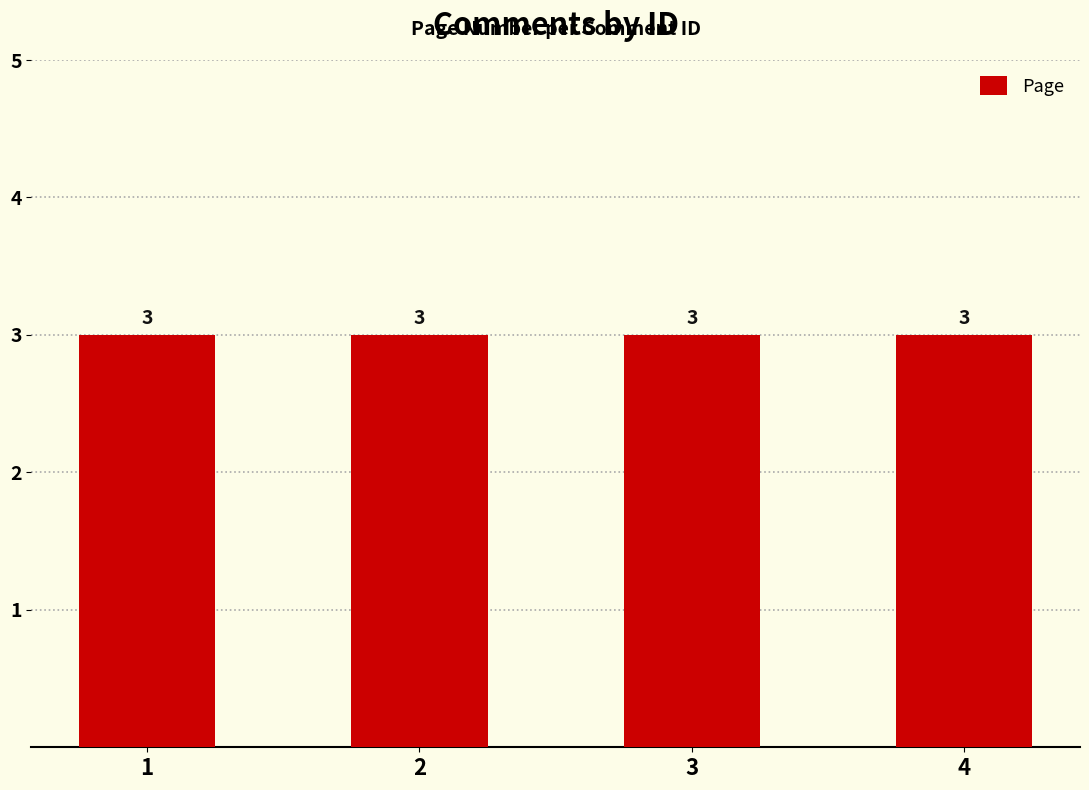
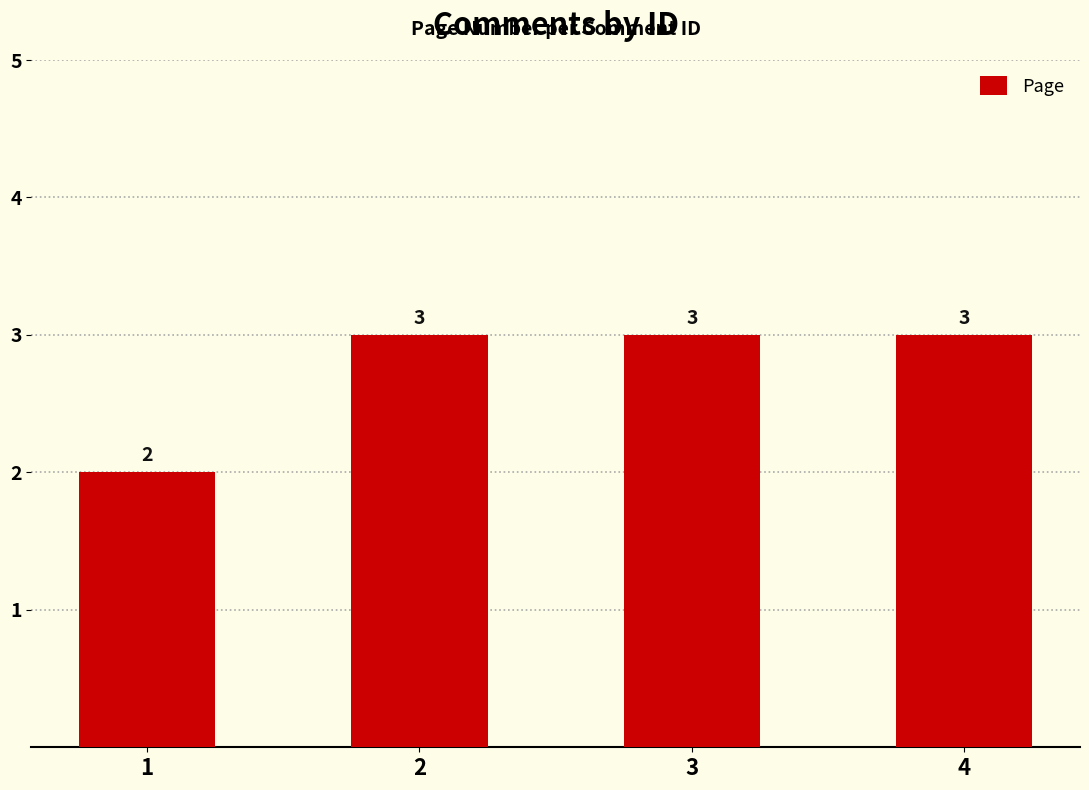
1: 3 -> 2
